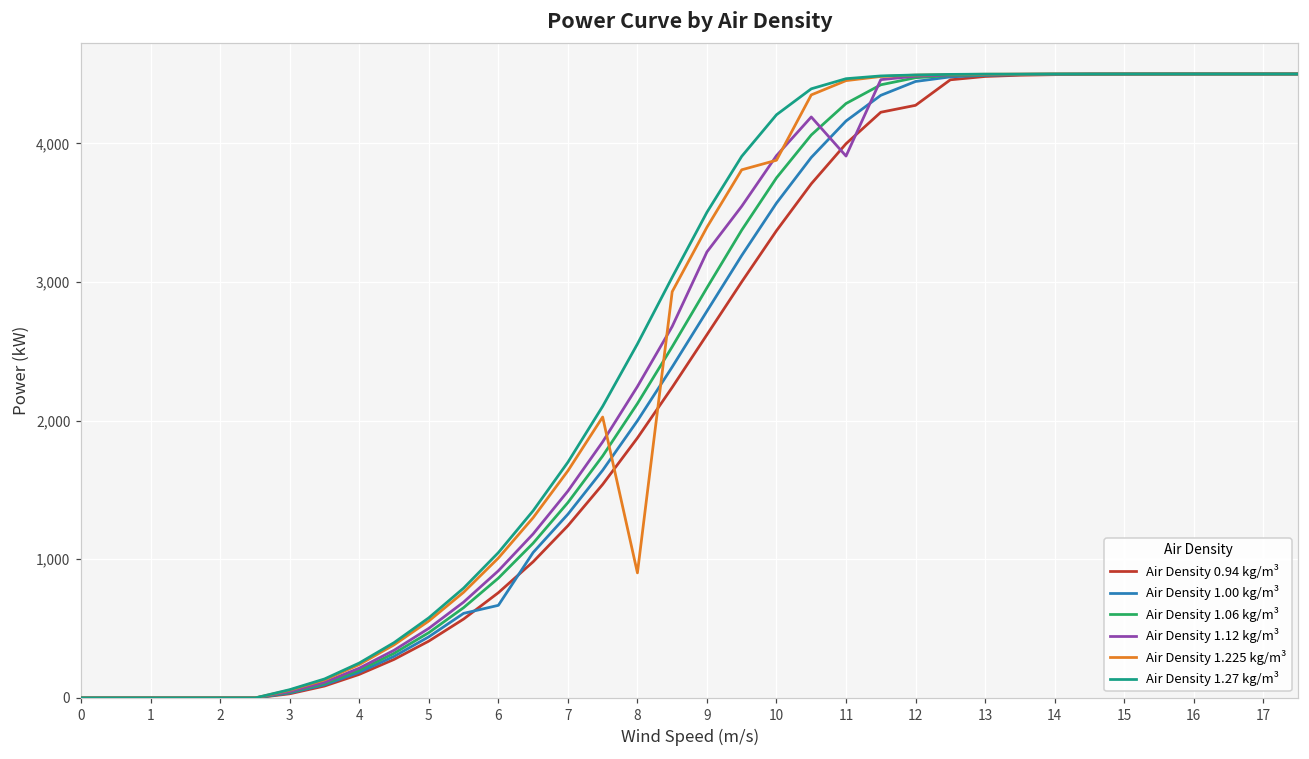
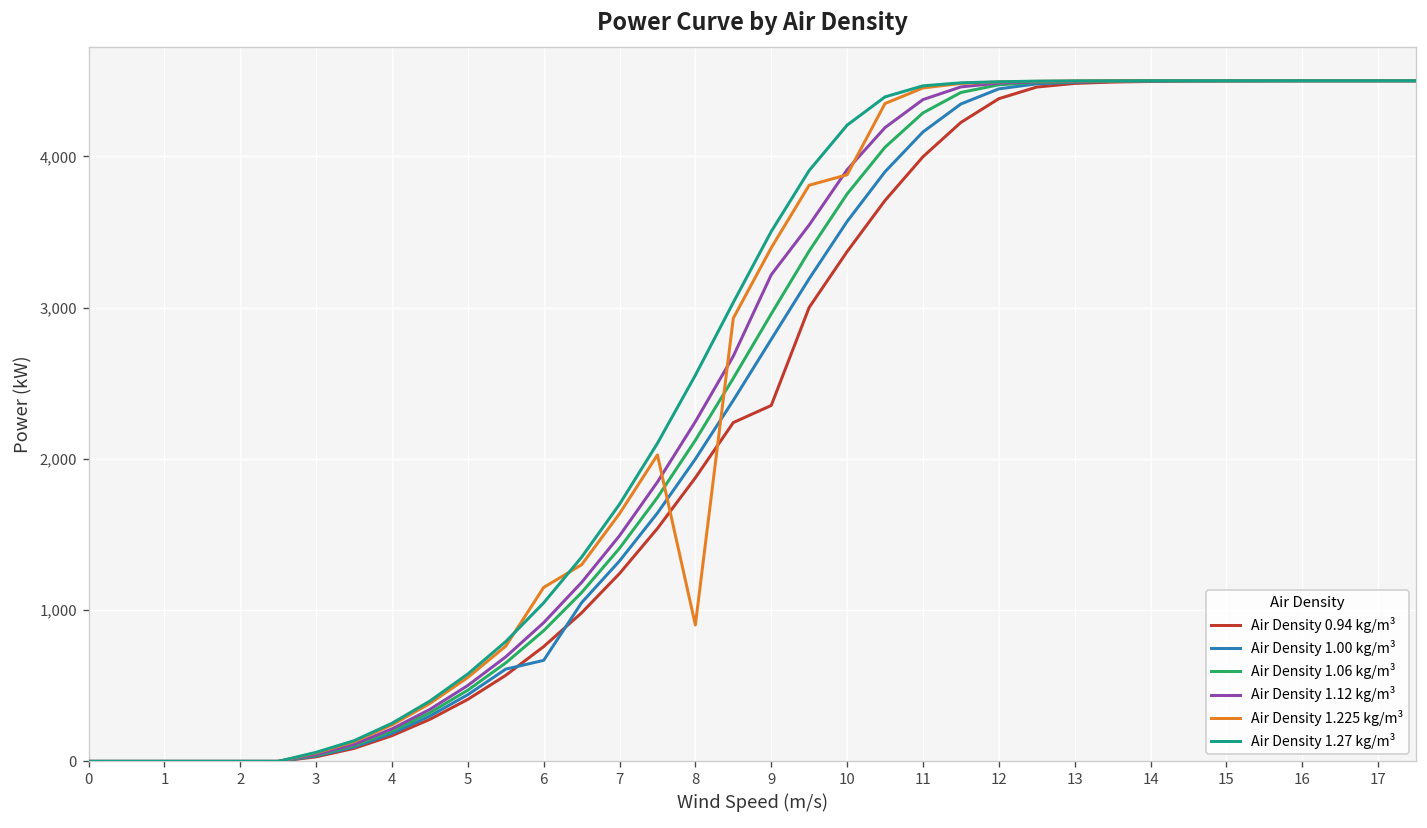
Air Density 1.225 kg/m³, 6: 1,010 -> 1,150
Air Density 0.94 kg/m³, 9: 2,620 -> 2,350
Air Density 1.12 kg/m³, 11: 3,910 -> 4,380
Air Density 0.94 kg/m³, 12: 4,270 -> 4,380
